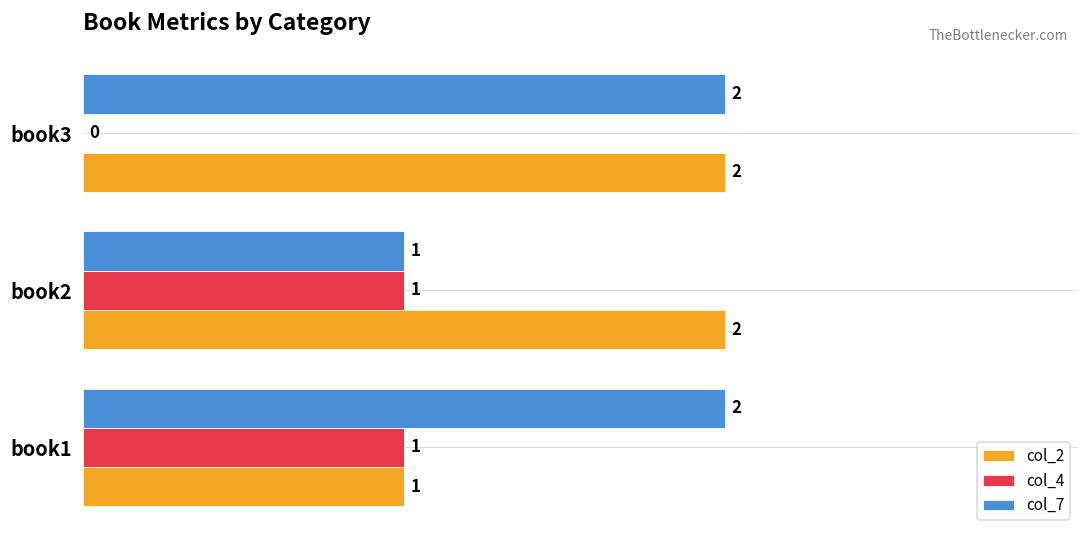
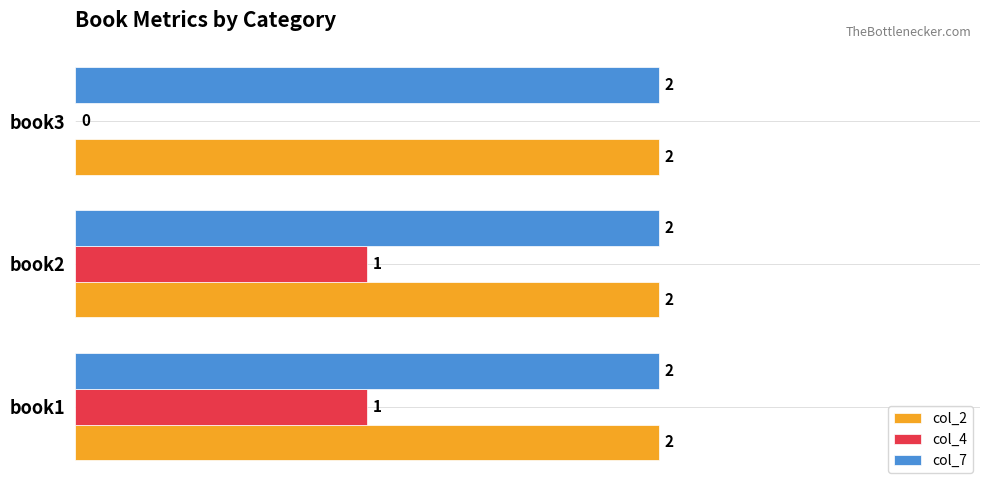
col_7, book2: 1 -> 2
col_2, book1: 1 -> 2
